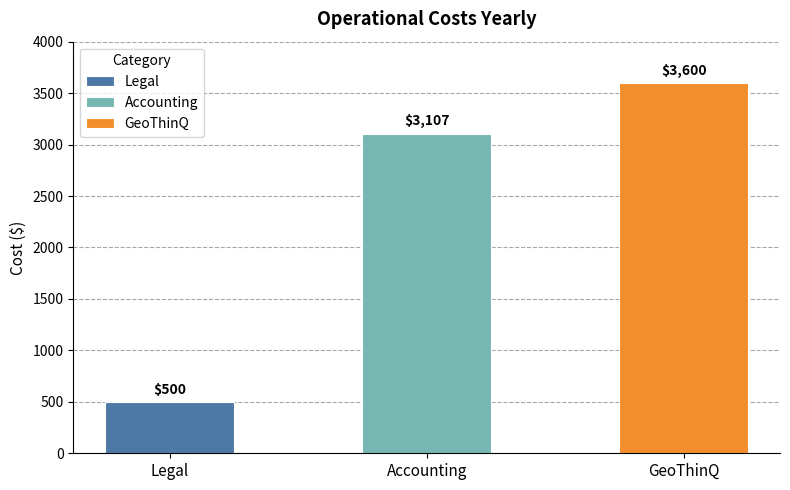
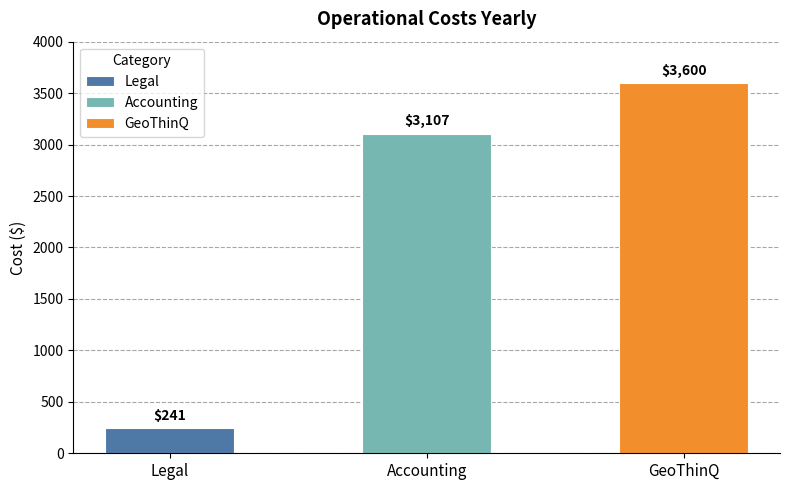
Legal: $500 -> $241
